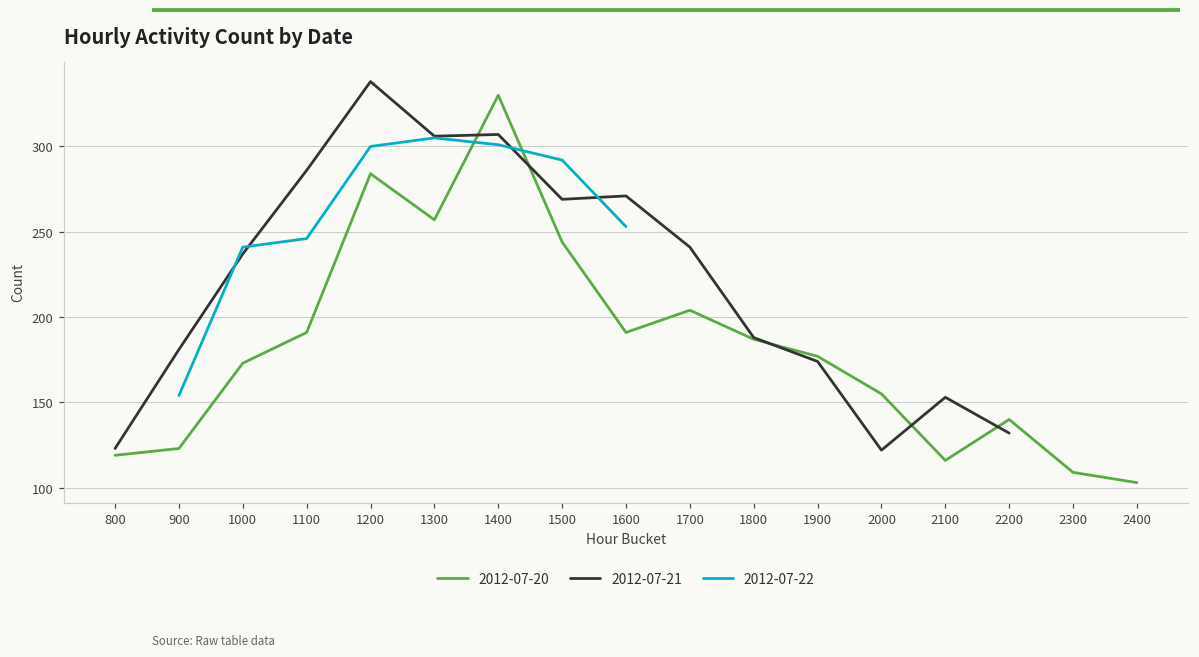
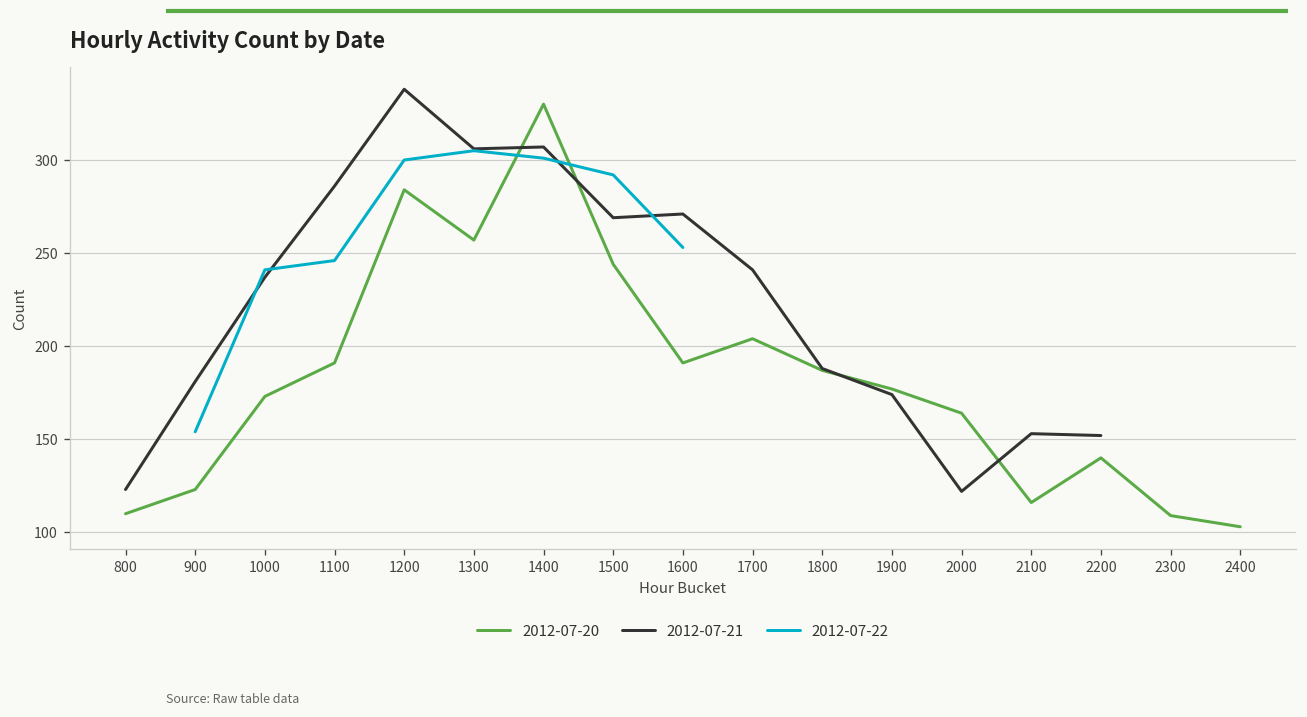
2012-07-20, 800: 119 -> 110
2012-07-20, 2000: 155 -> 164
2012-07-21, 2200: 132 -> 152
